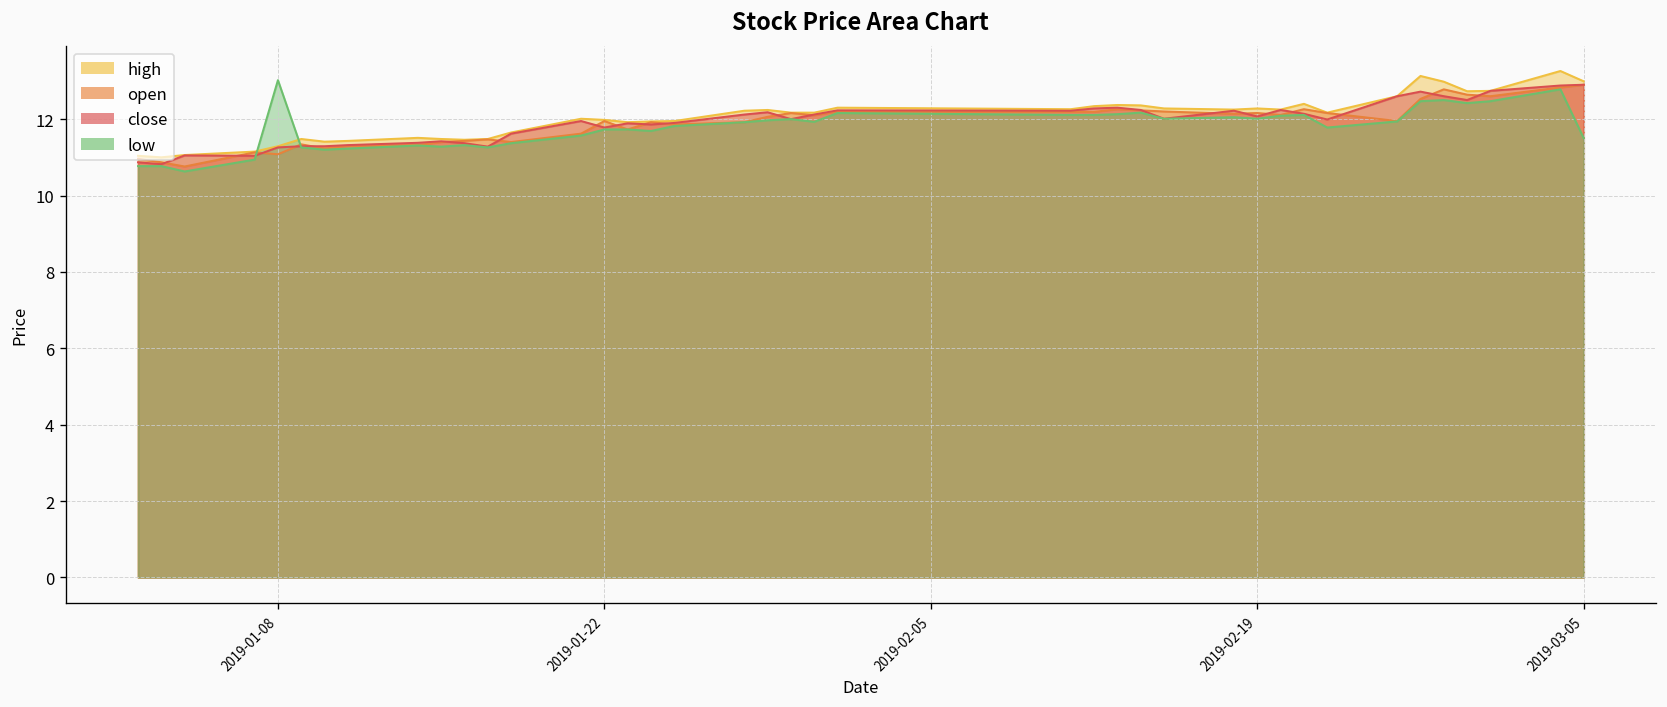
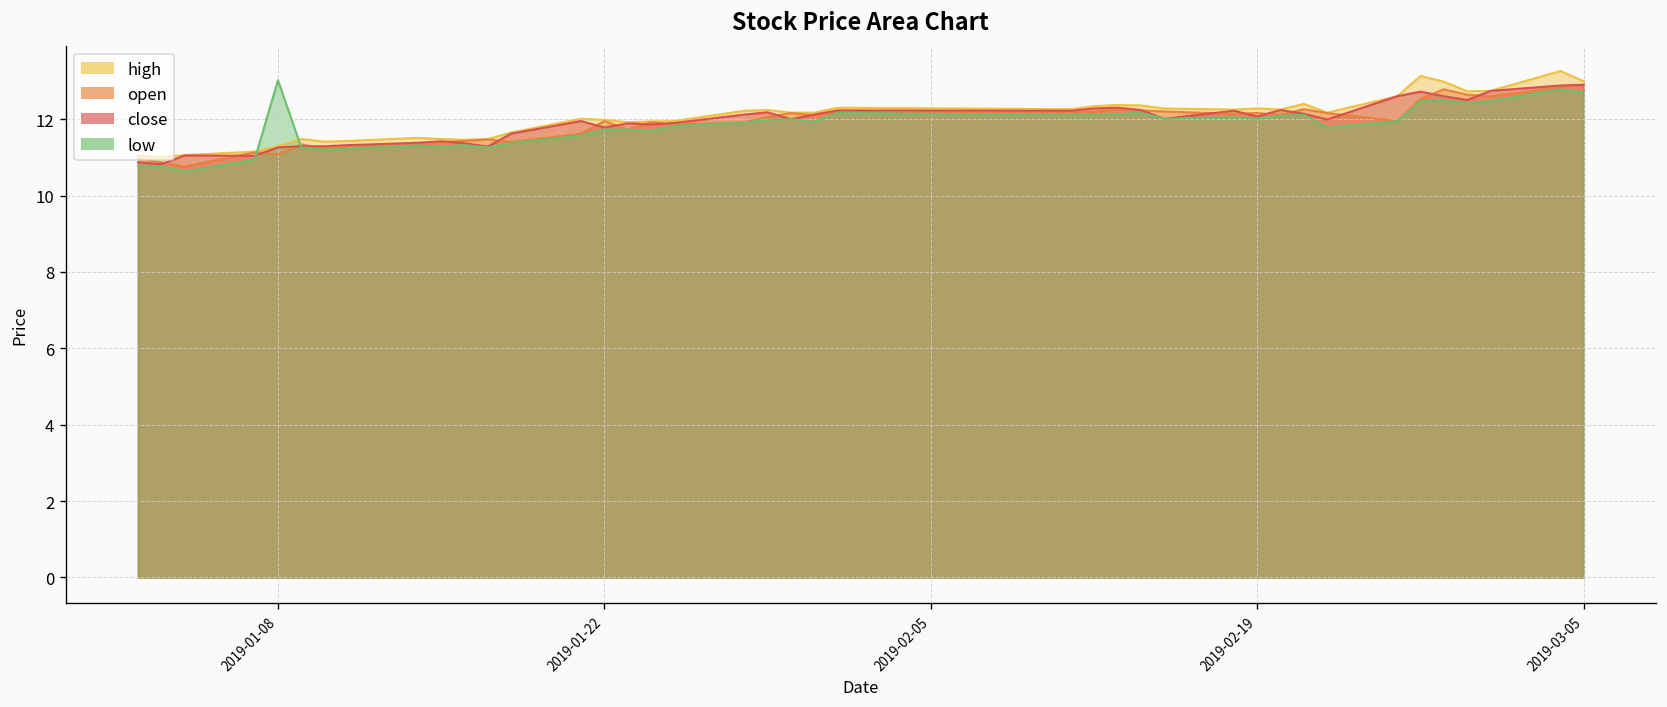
low, 2019-03-05: 11.5 -> 12.7
